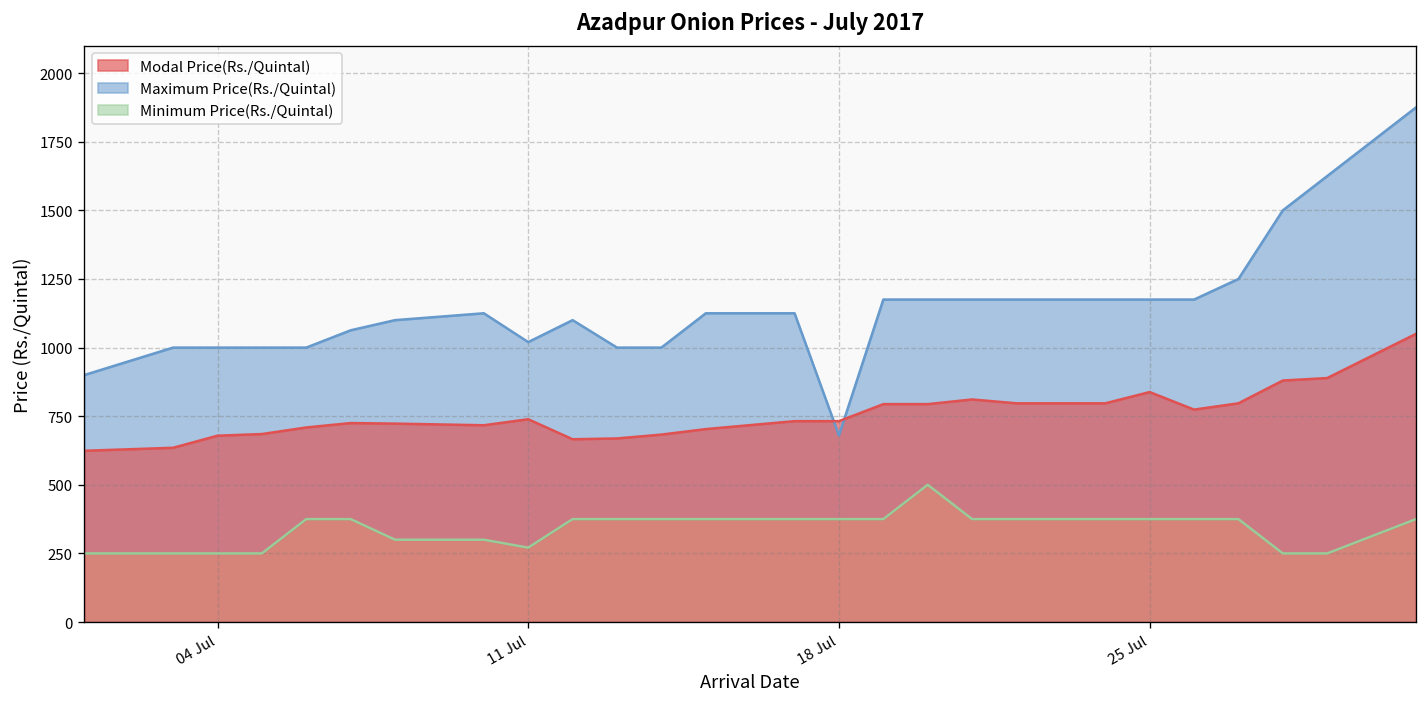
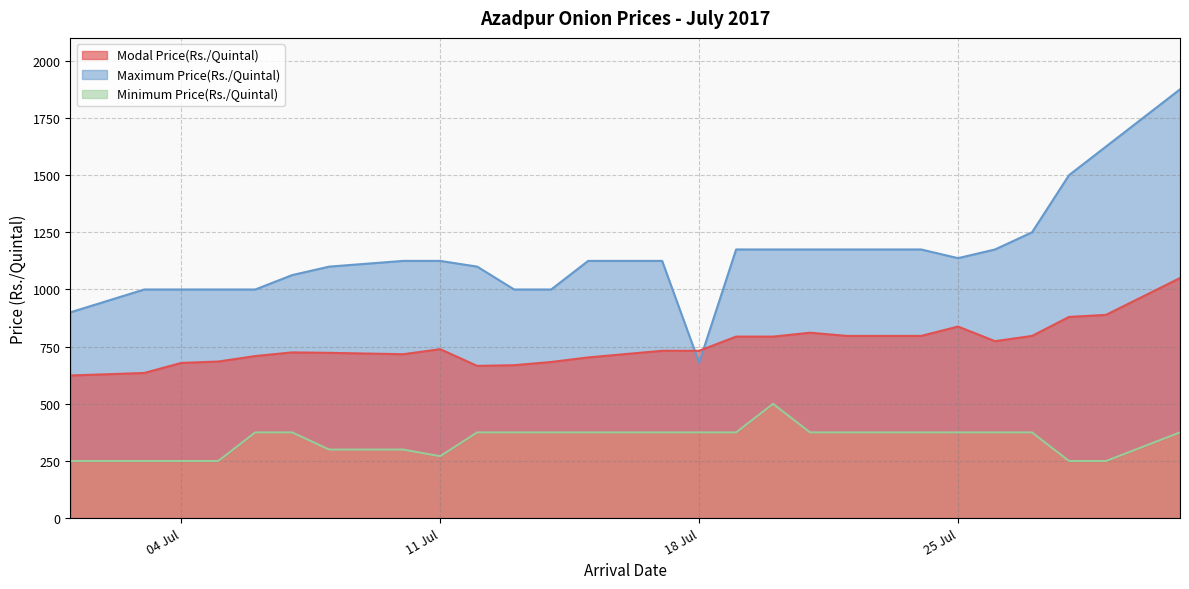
Maximum Price(Rs./Quintal), 11 Jul: 1020 -> 1130
Maximum Price(Rs./Quintal), 25 Jul: 1180 -> 1140
